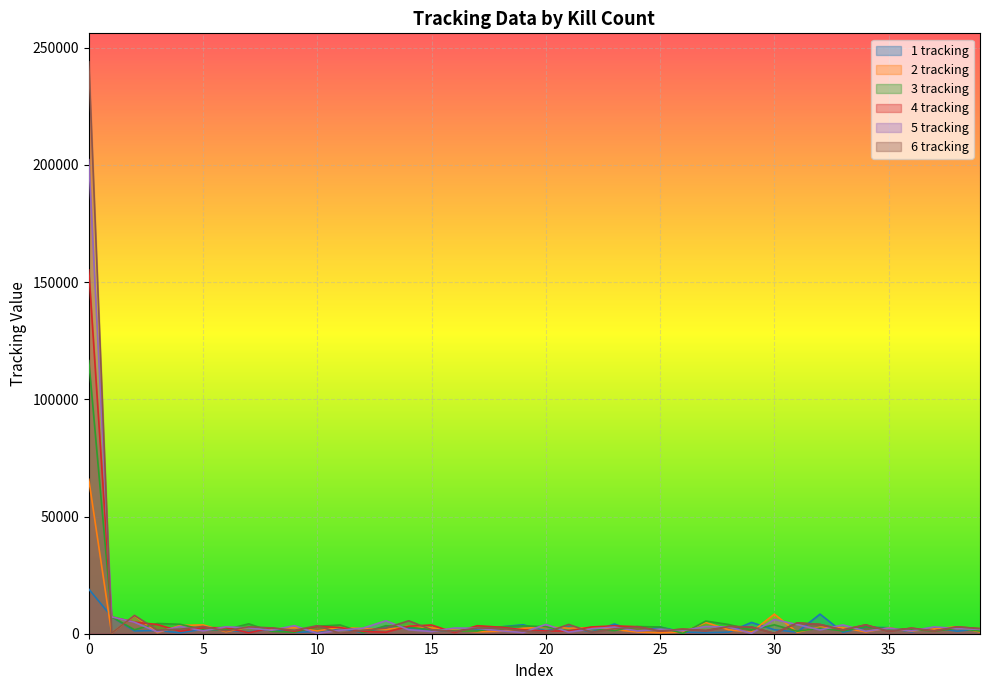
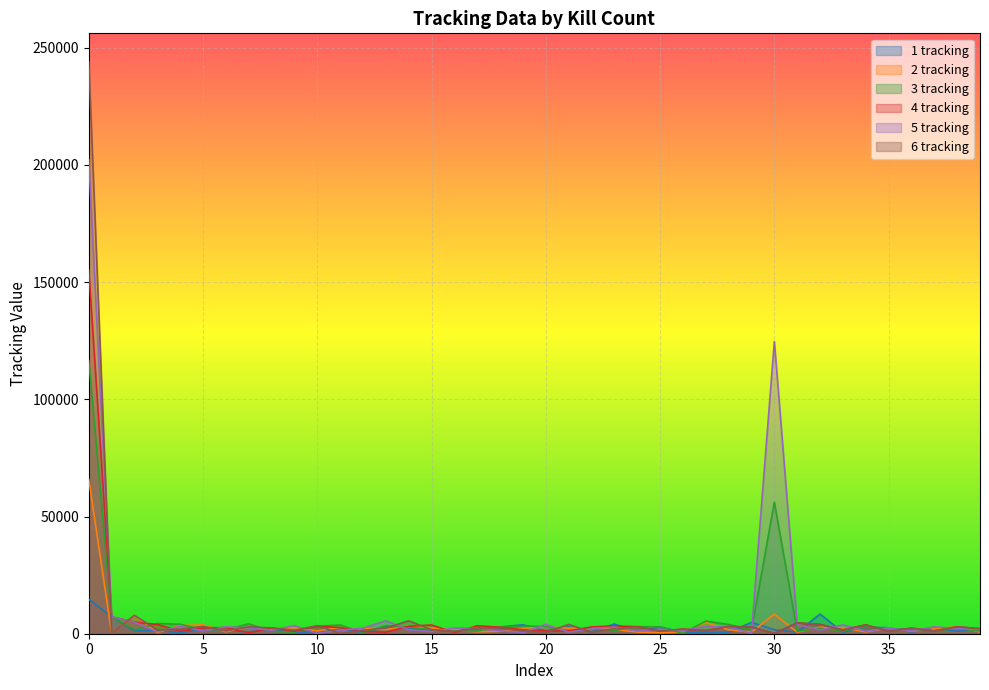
1 tracking, 0: 19000 -> 15000
3 tracking, 30: 4000 -> 56000
5 tracking, 30: 6000 -> 125000
